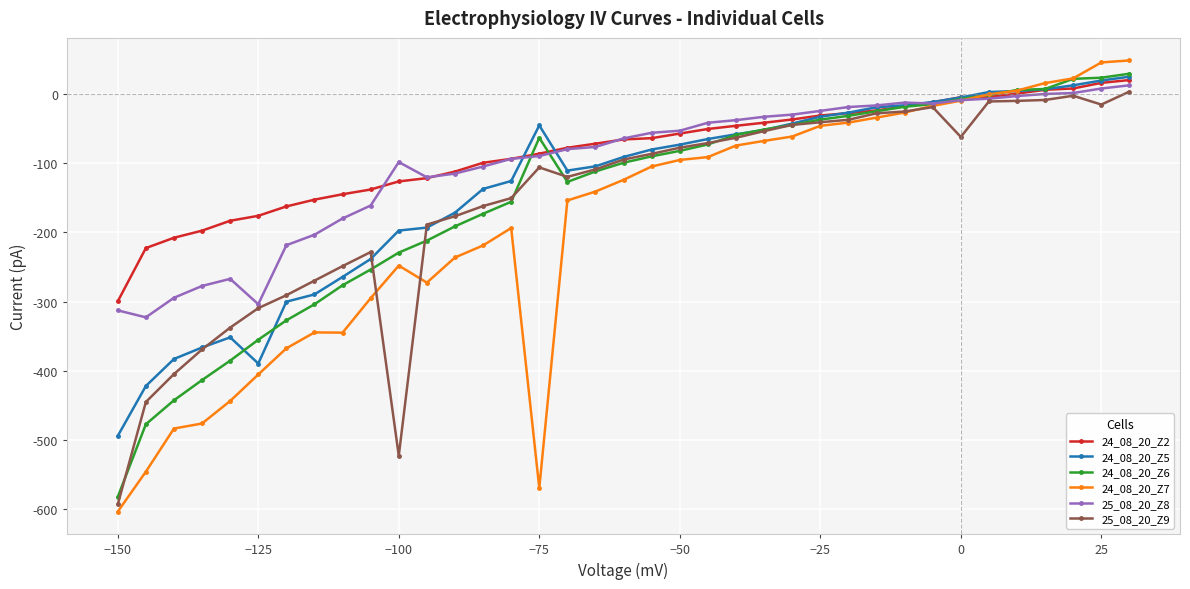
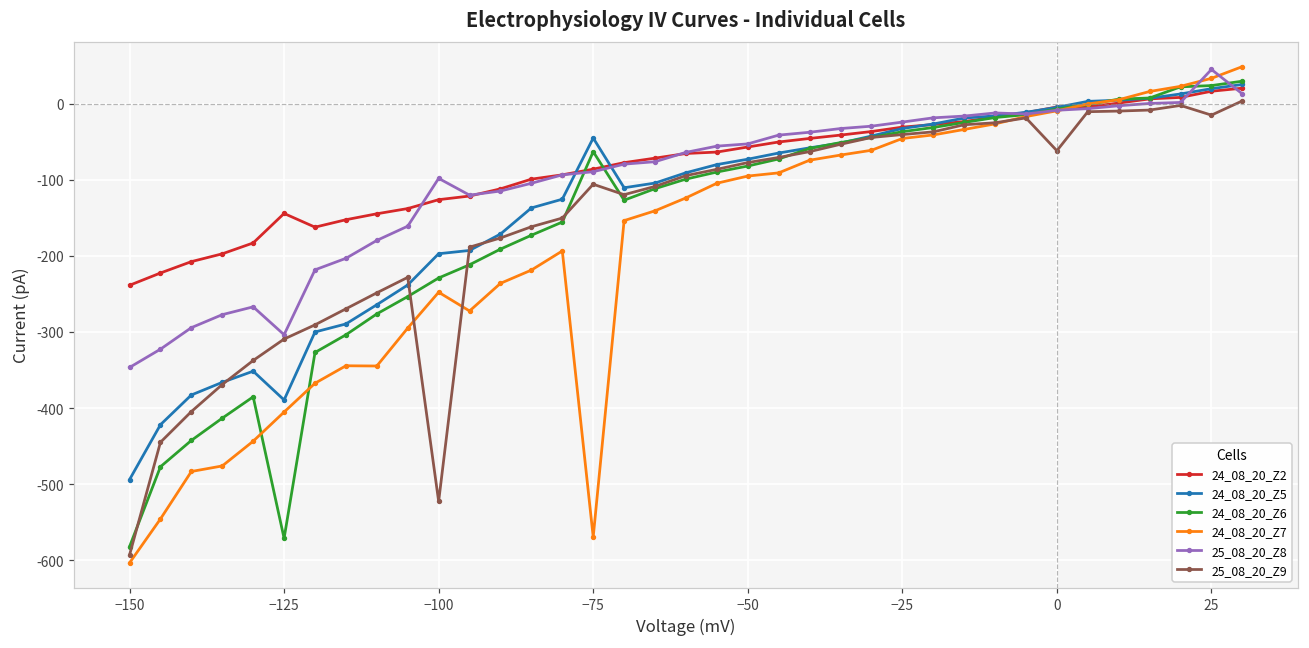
24_08_20_Z2, −150: -300 -> -240
25_08_20_Z8, −150: -310 -> -350
24_08_20_Z2, −125: -180 -> -140
24_08_20_Z6, −125: -350 -> -570
24_08_20_Z7, 25: 50 -> 30
25_08_20_Z8, 25: 10 -> 40
